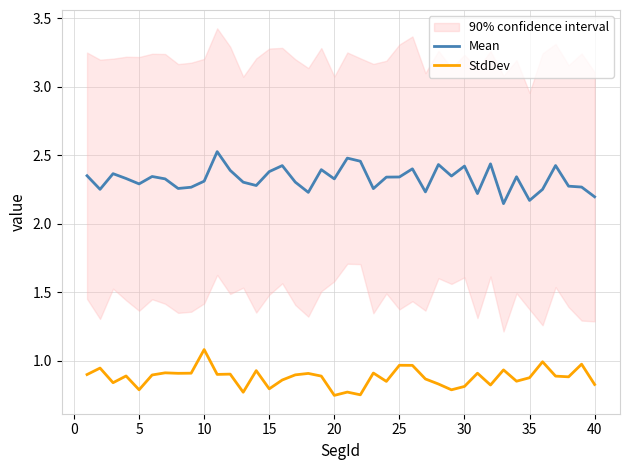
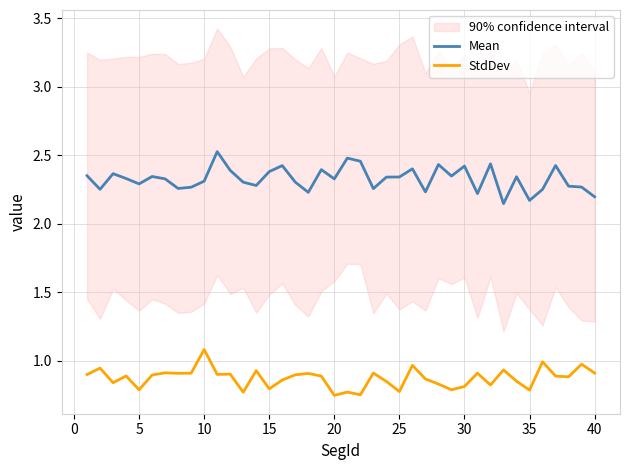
StdDev, 25: 0.97 -> 0.78
StdDev, 35: 0.88 -> 0.79
StdDev, 40: 0.83 -> 0.91
